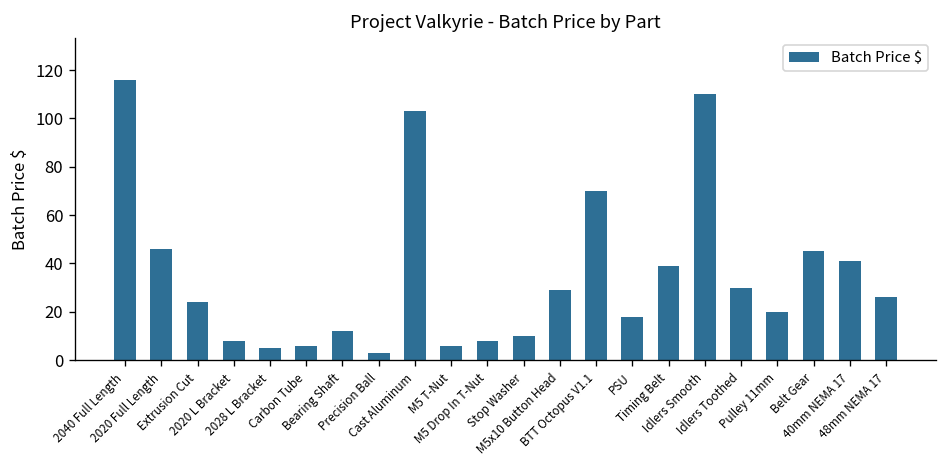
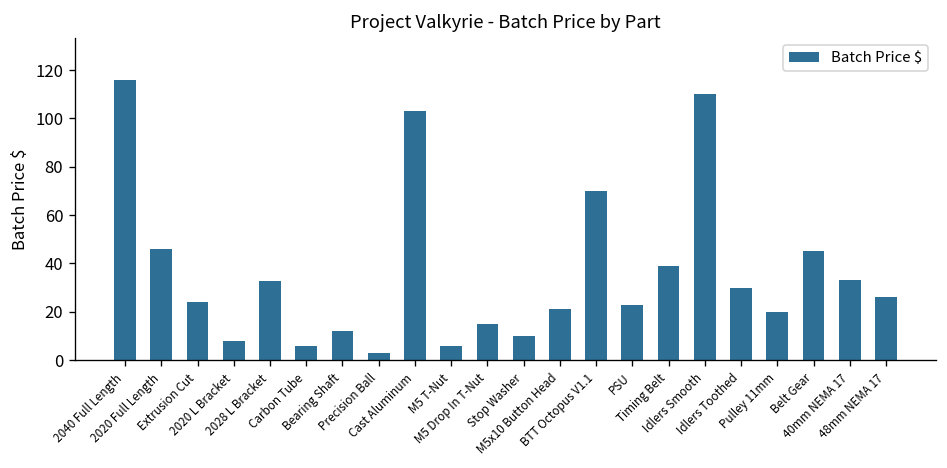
2028 L Bracket: 5 -> 33
M5 Drop In T-Nut: 8 -> 15
M5x10 Button Head: 29 -> 21
PSU: 18 -> 23
40mm NEMA 17: 41 -> 33
